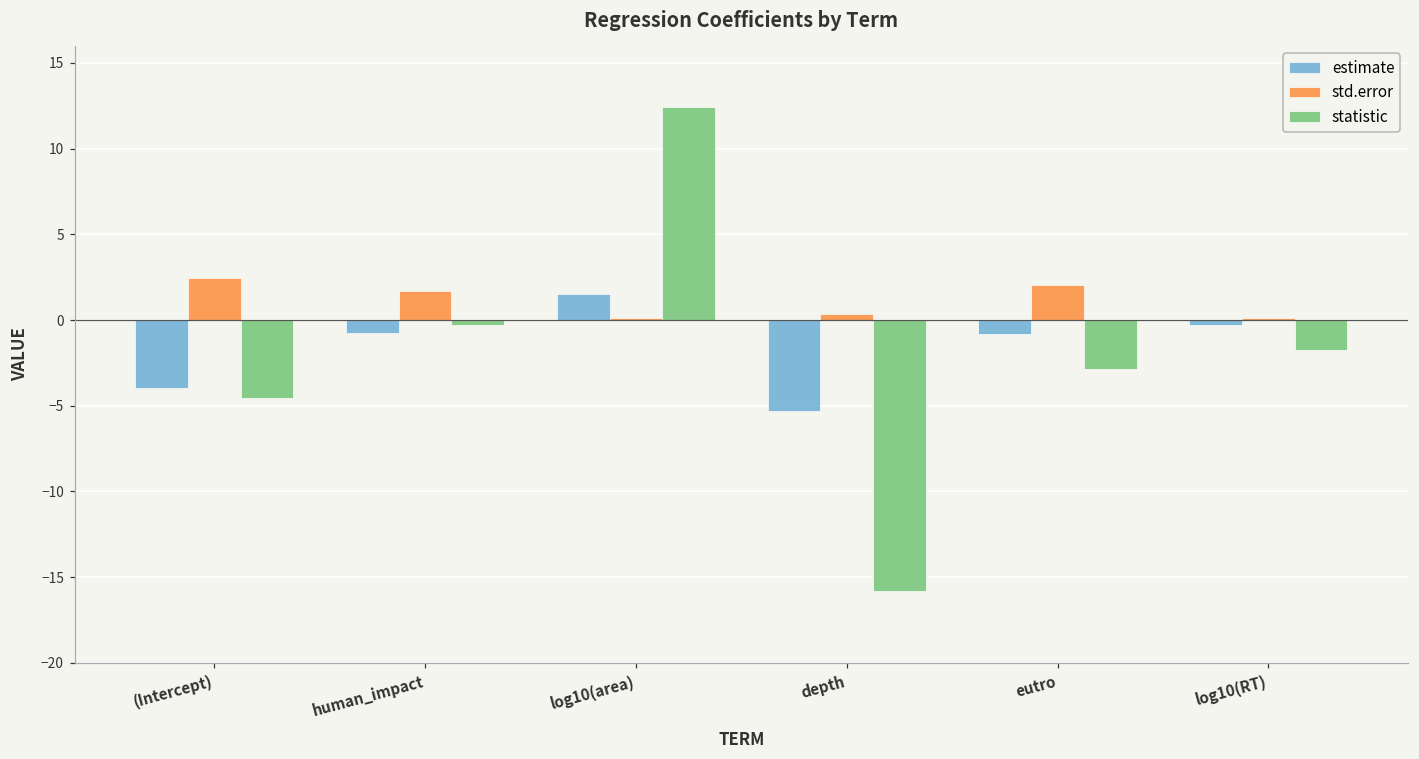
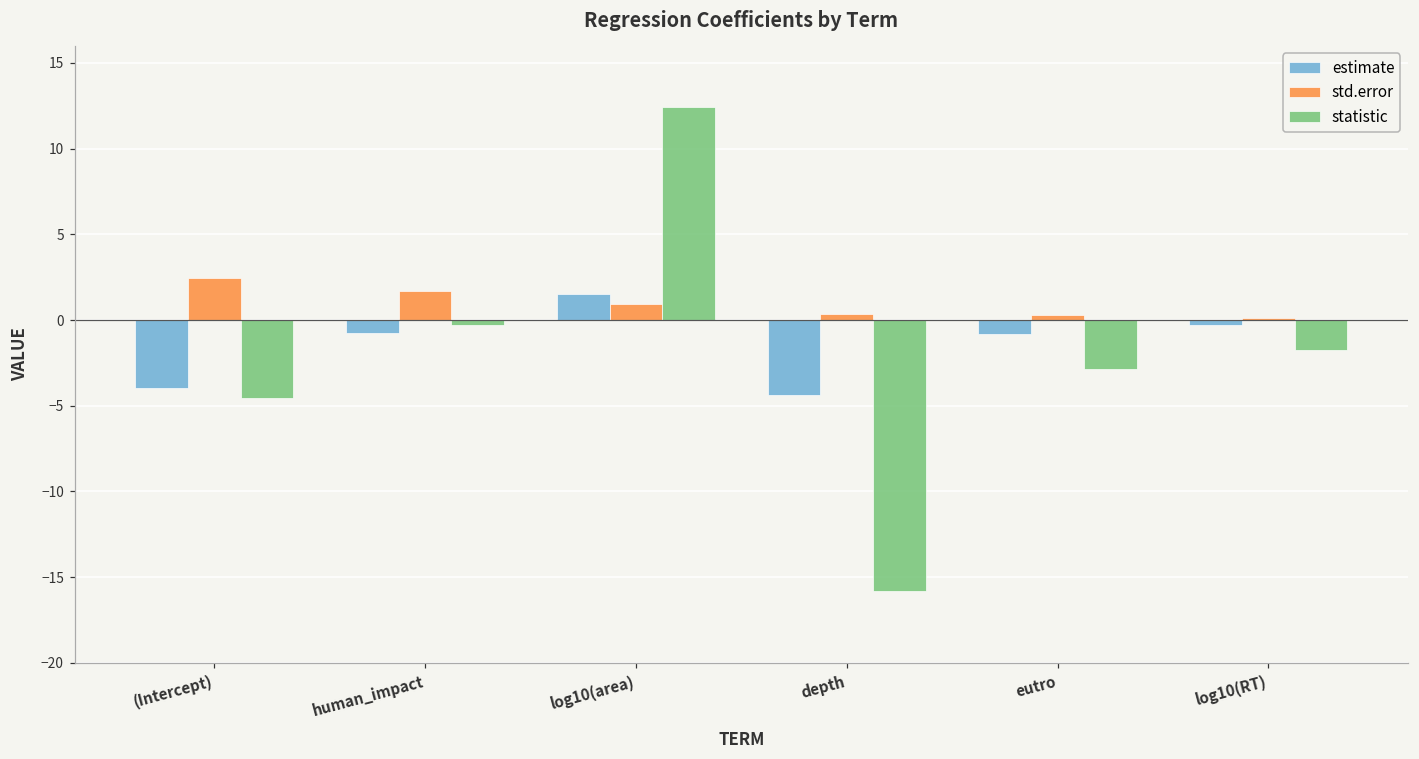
std.error, log10(area): 0.1 -> 0.9
estimate, depth: -5.3 -> -4.4
std.error, eutro: 2.1 -> 0.3
